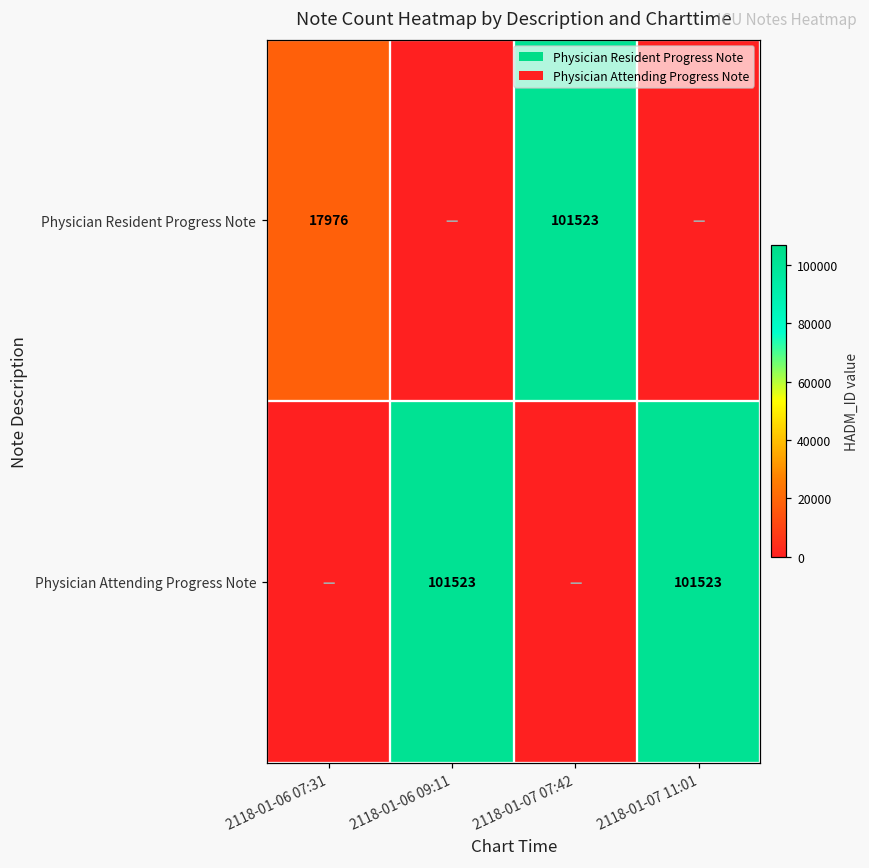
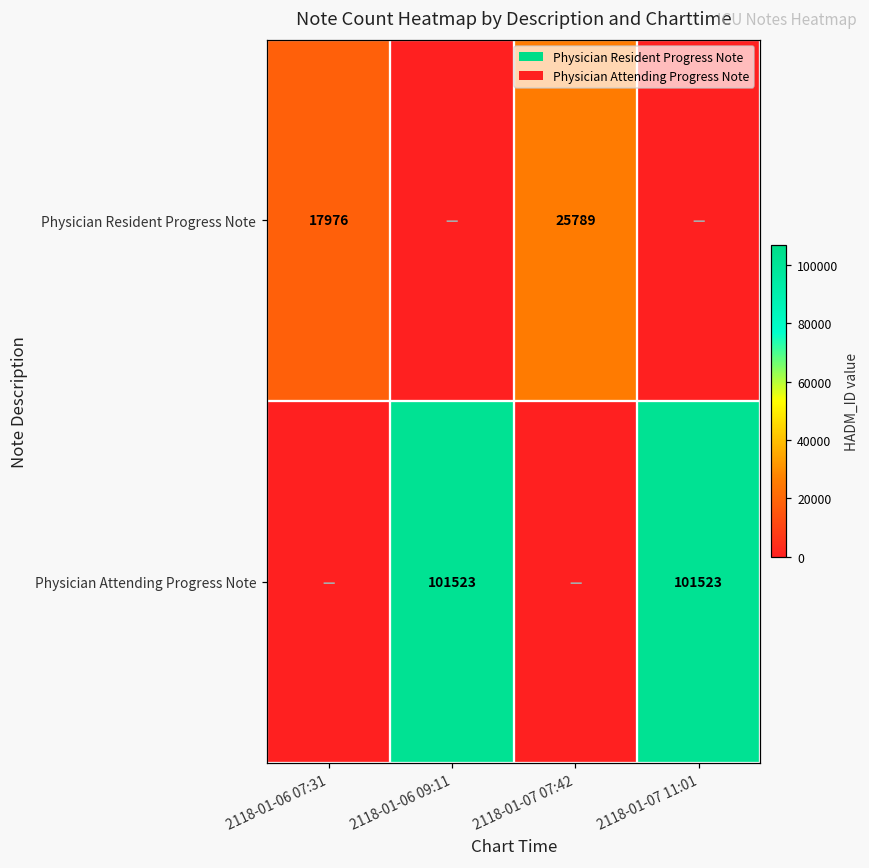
Physician Resident Progress Note, 2118-01-07 07:42: 101523 -> 25789
